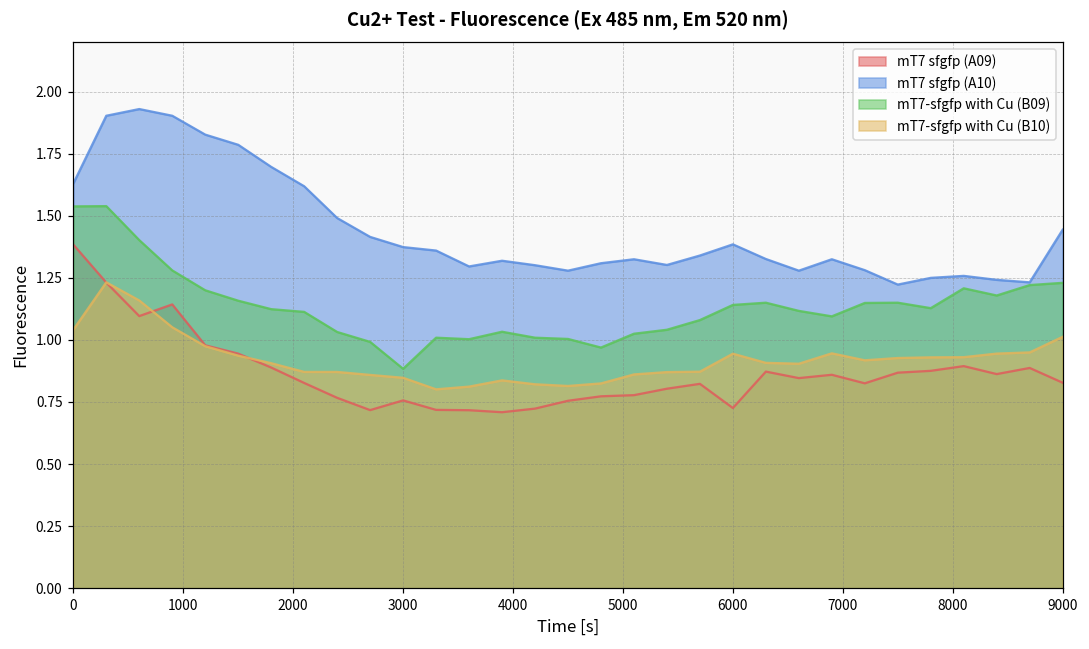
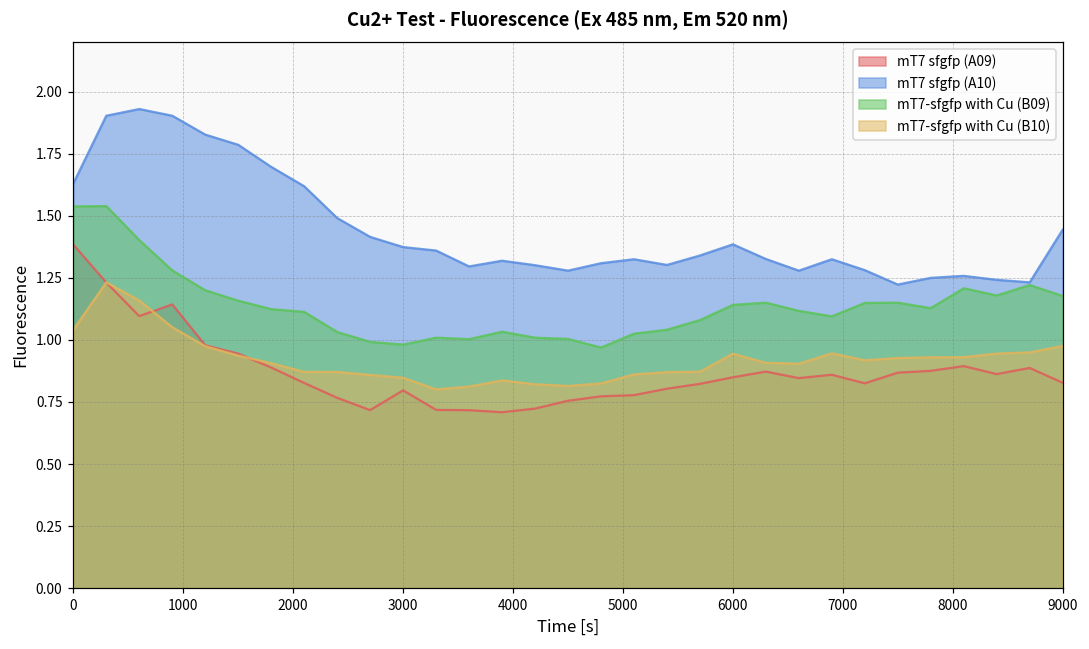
mT7 sfgfp (A09), 3000: 0.76 -> 0.80
mT7-sfgfp with Cu (B09), 3000: 0.88 -> 0.98
mT7 sfgfp (A09), 6000: 0.73 -> 0.85
mT7-sfgfp with Cu (B09), 9000: 1.23 -> 1.18
mT7-sfgfp with Cu (B10), 9000: 1.01 -> 0.98
